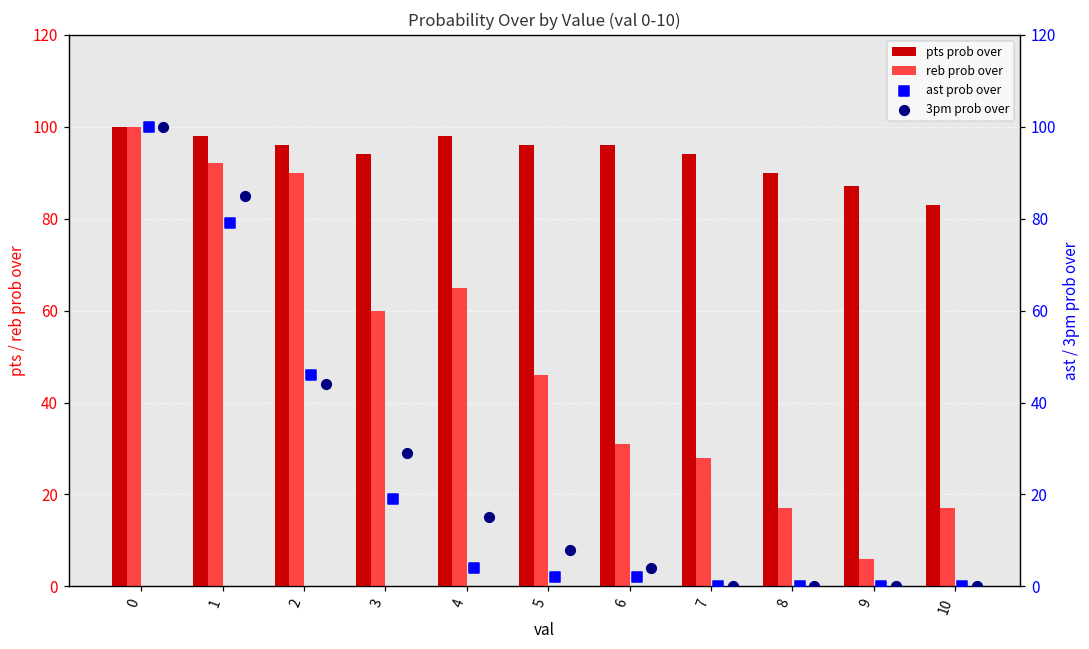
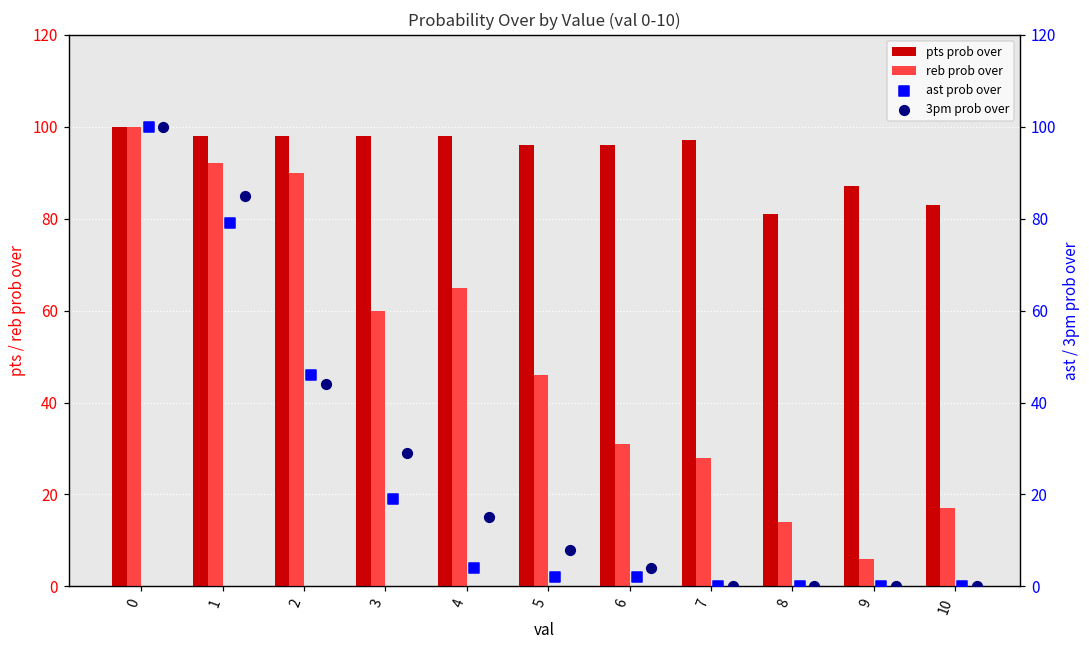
pts prob over, 2: 96 -> 98
pts prob over, 3: 94 -> 98
pts prob over, 7: 94 -> 97
pts prob over, 8: 90 -> 81
reb prob over, 8: 17 -> 14
